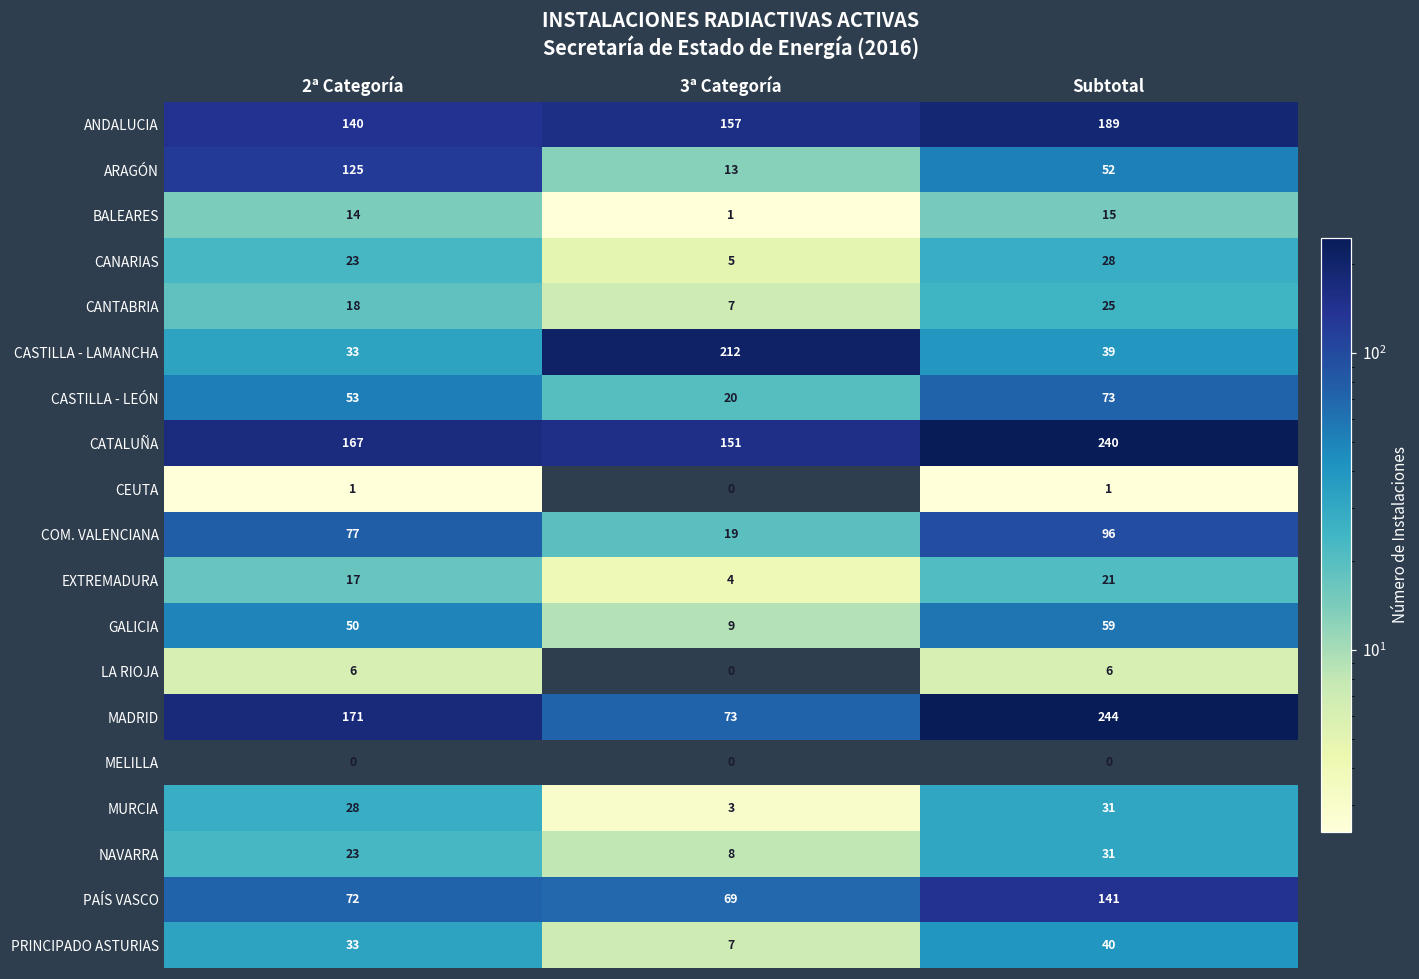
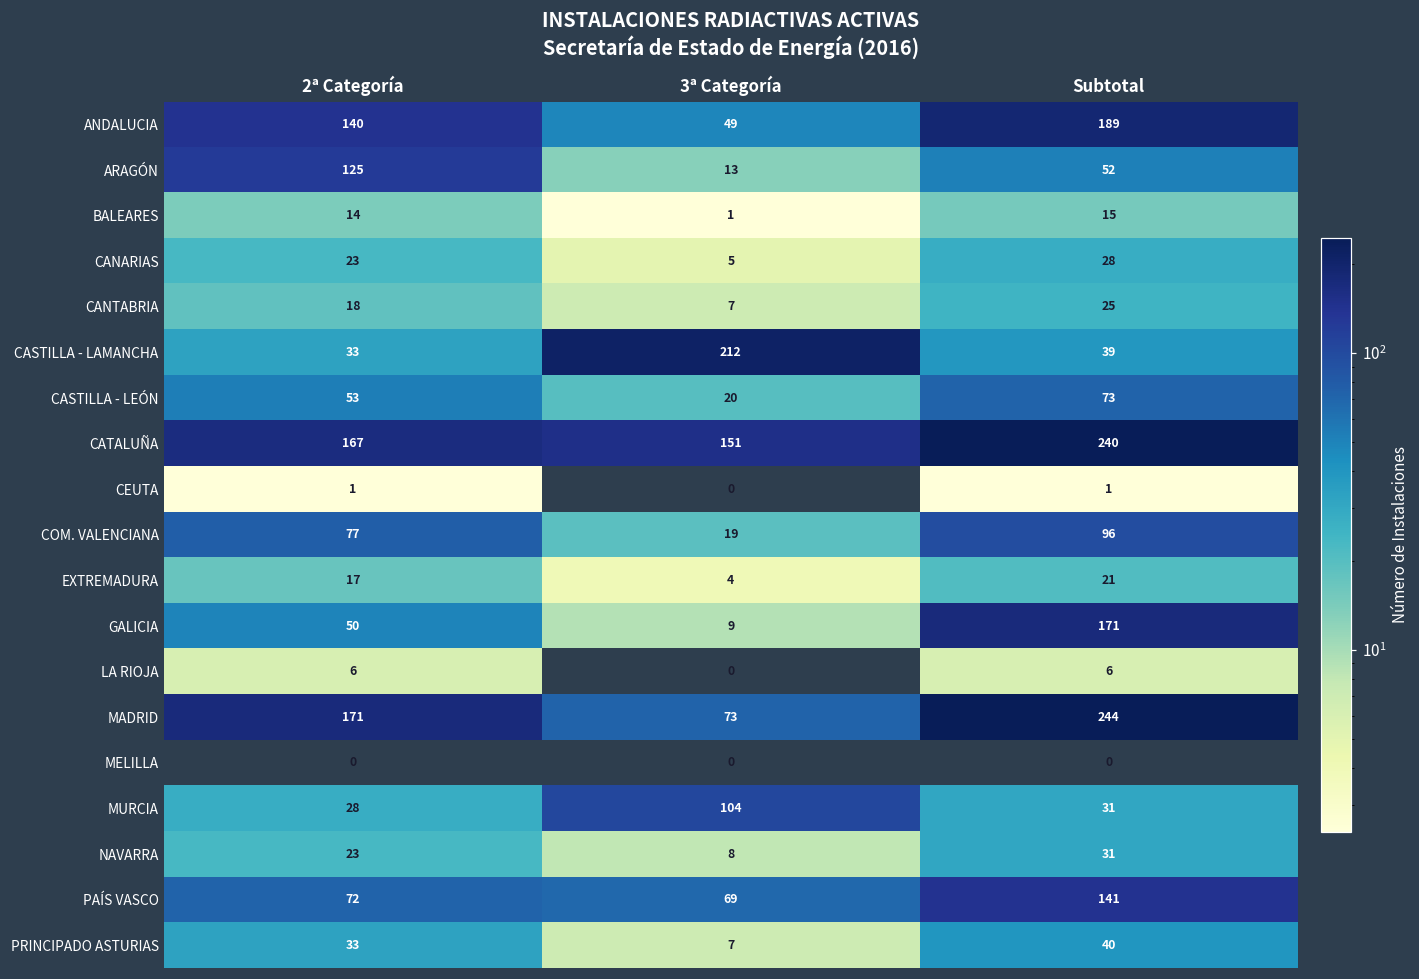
ANDALUCIA, 3ª Categoría: 157 -> 49
GALICIA, Subtotal: 59 -> 171
MURCIA, 3ª Categoría: 3 -> 104
